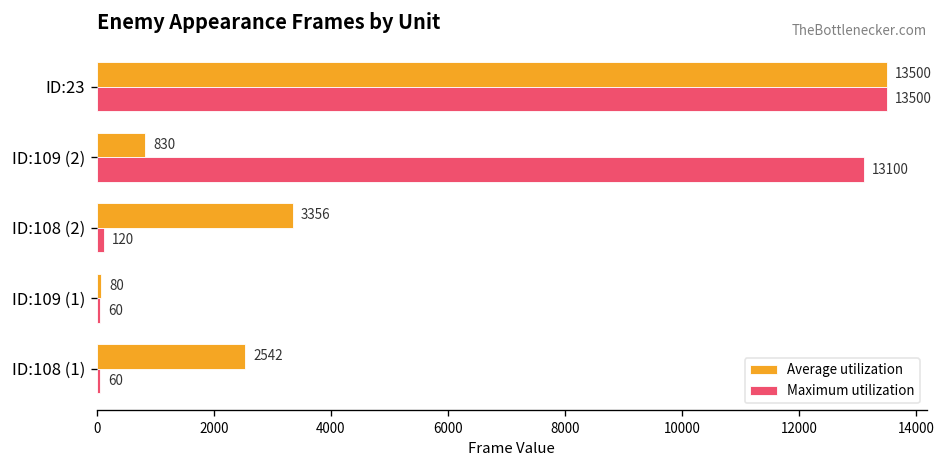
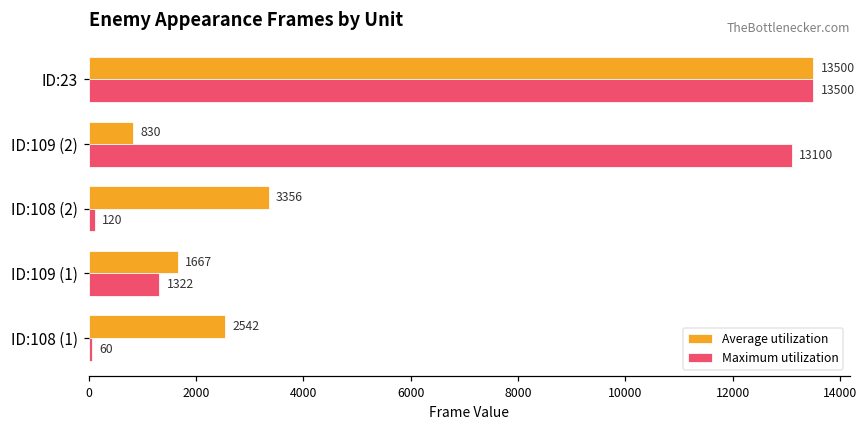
Average utilization, ID:109 (1): 80 -> 1667
Maximum utilization, ID:109 (1): 60 -> 1322
